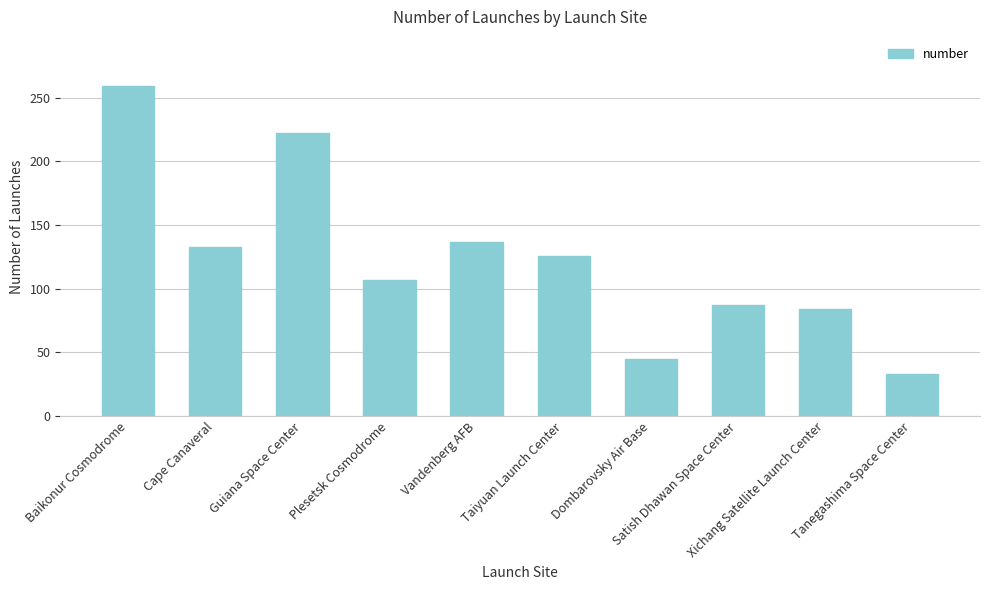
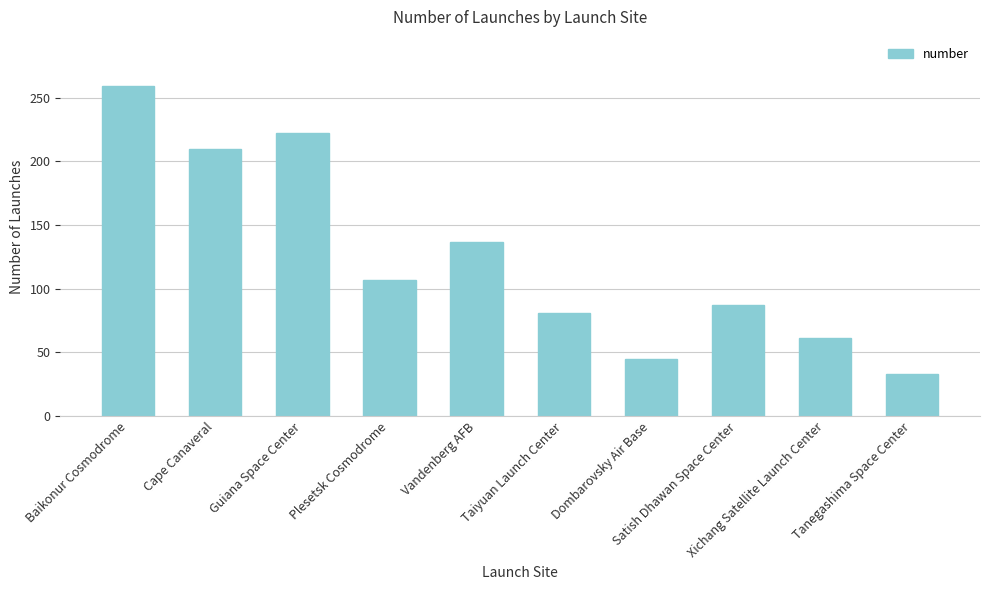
Cape Canaveral: 133 -> 210
Taiyuan Launch Center: 126 -> 81
Xichang Satellite Launch Center: 84 -> 61
